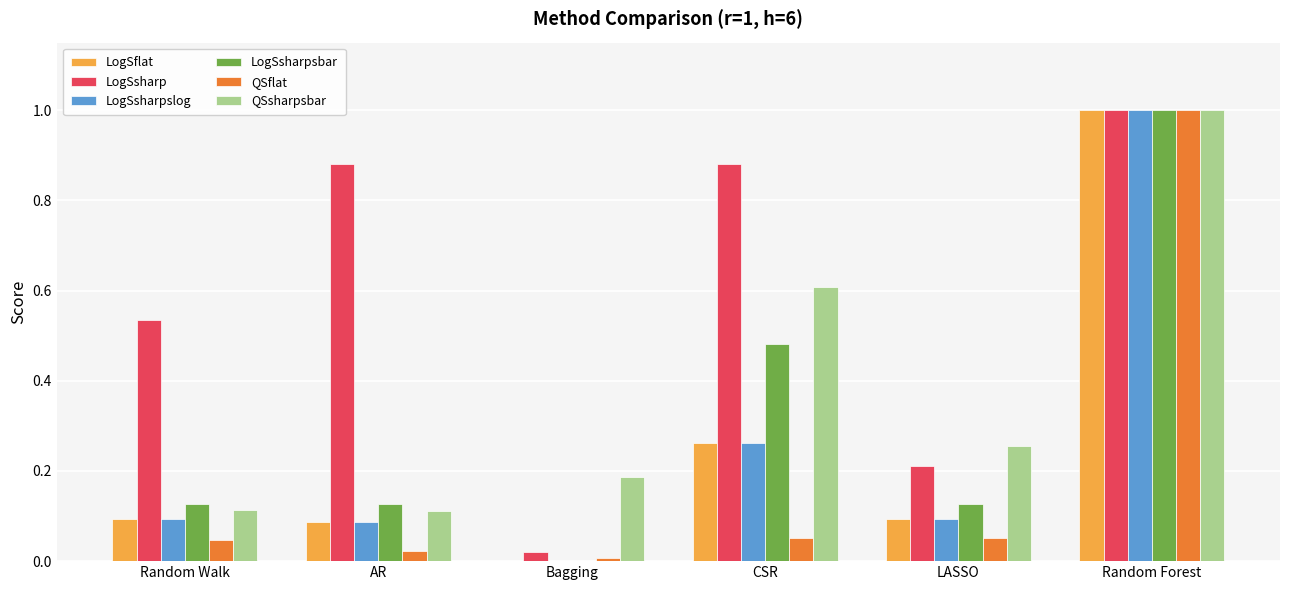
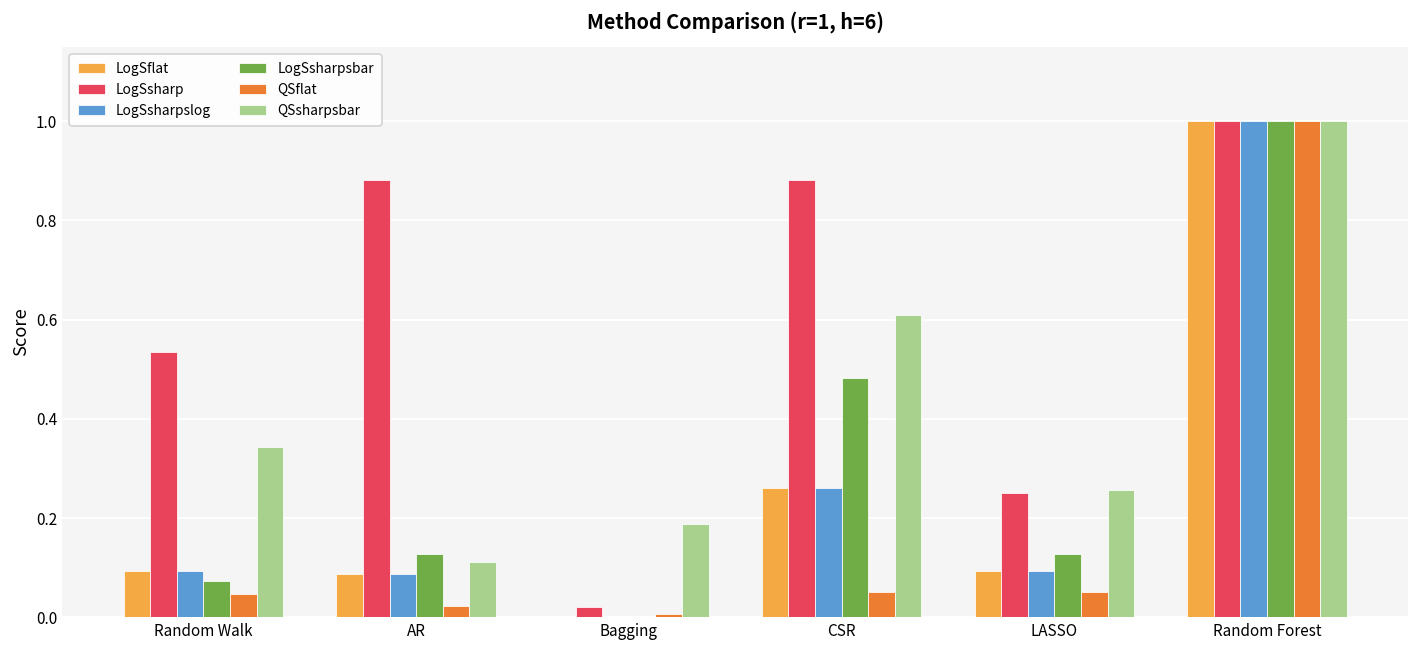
LogSsharpsbar, Random Walk: 0.13 -> 0.07
QSsharpsbar, Random Walk: 0.11 -> 0.34
LogSsharp, LASSO: 0.21 -> 0.25
